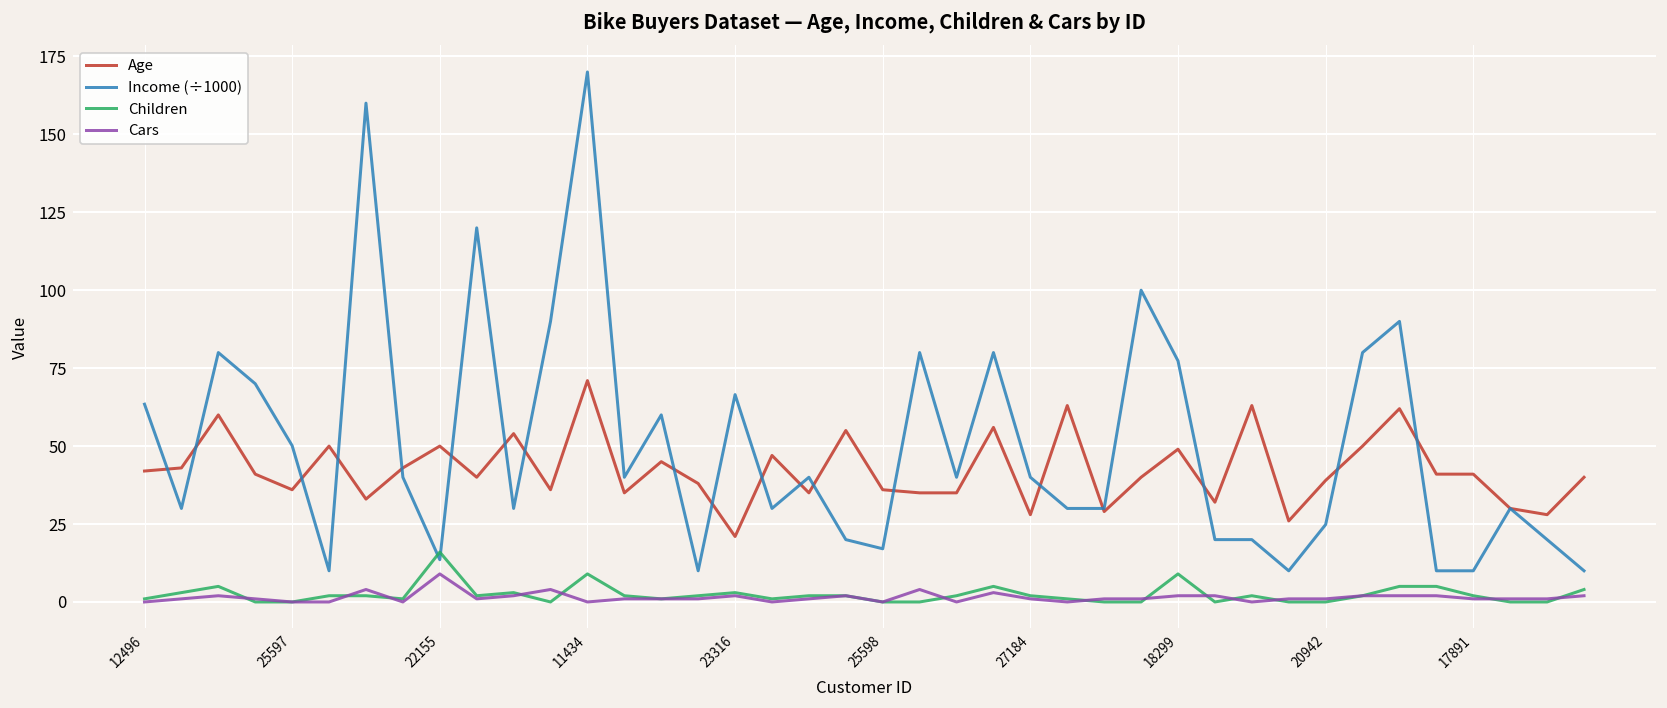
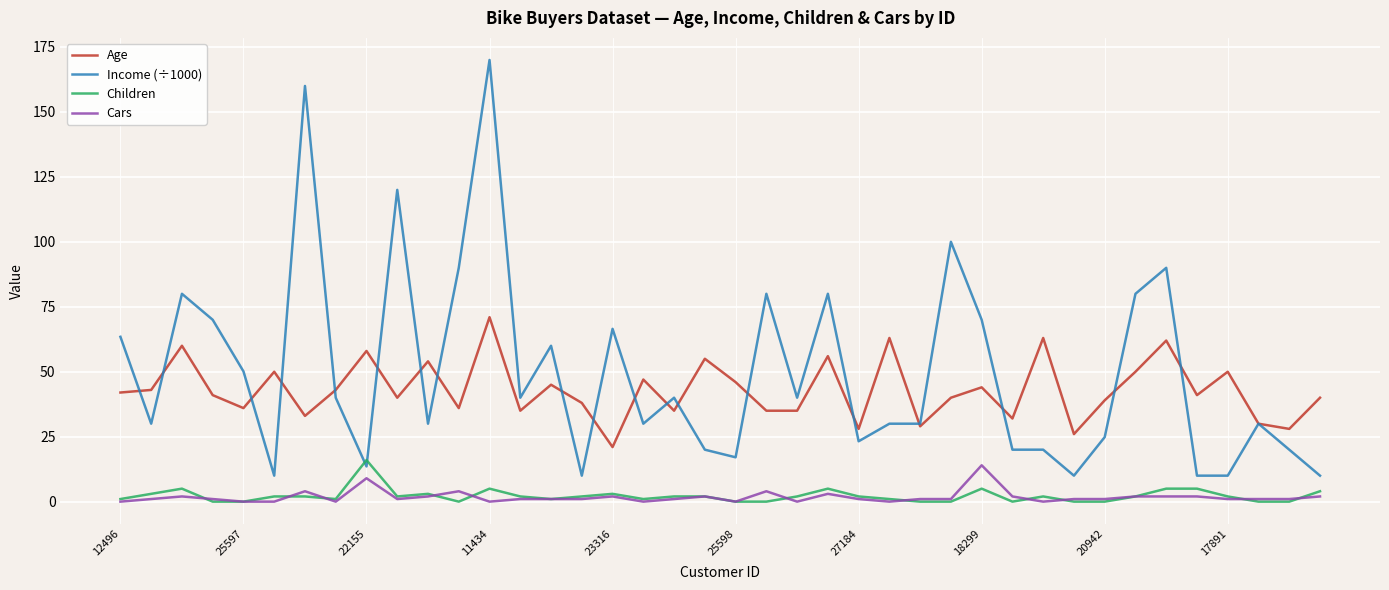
Age, 22155: 50 -> 58
Children, 11434: 9 -> 5
Age, 25598: 36 -> 46
Income (÷1000), 27184: 40 -> 23
Age, 18299: 49 -> 44
Income (÷1000), 18299: 77 -> 70
Children, 18299: 9 -> 5
Cars, 18299: 2 -> 14
Age, 17891: 41 -> 50
